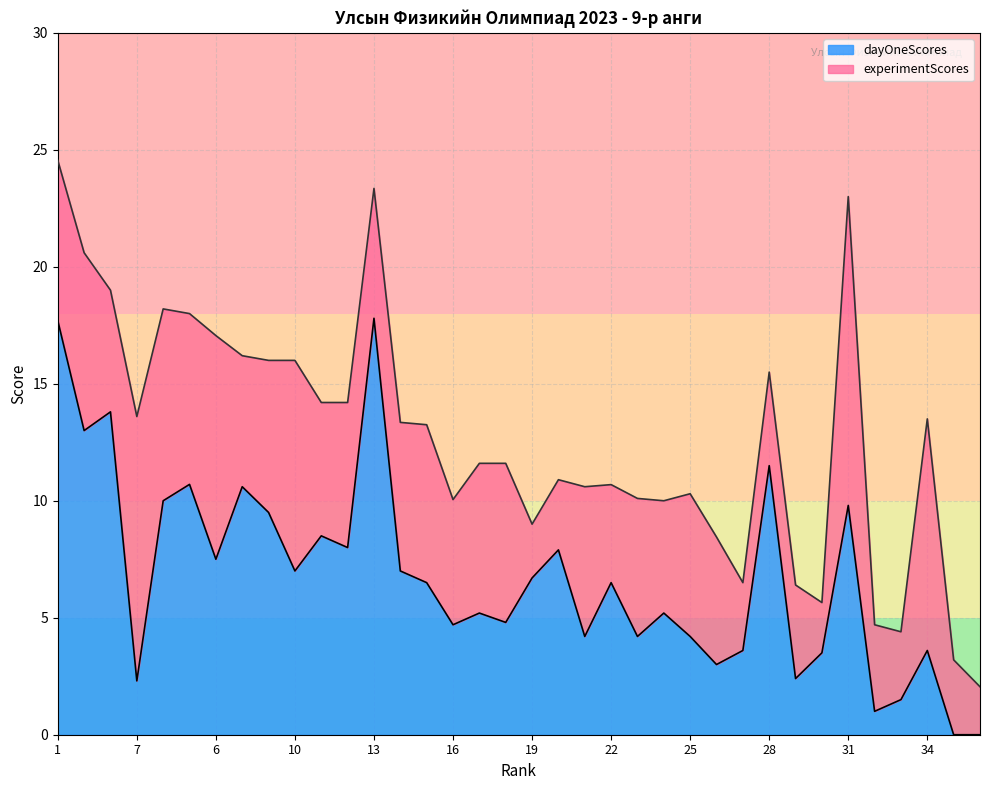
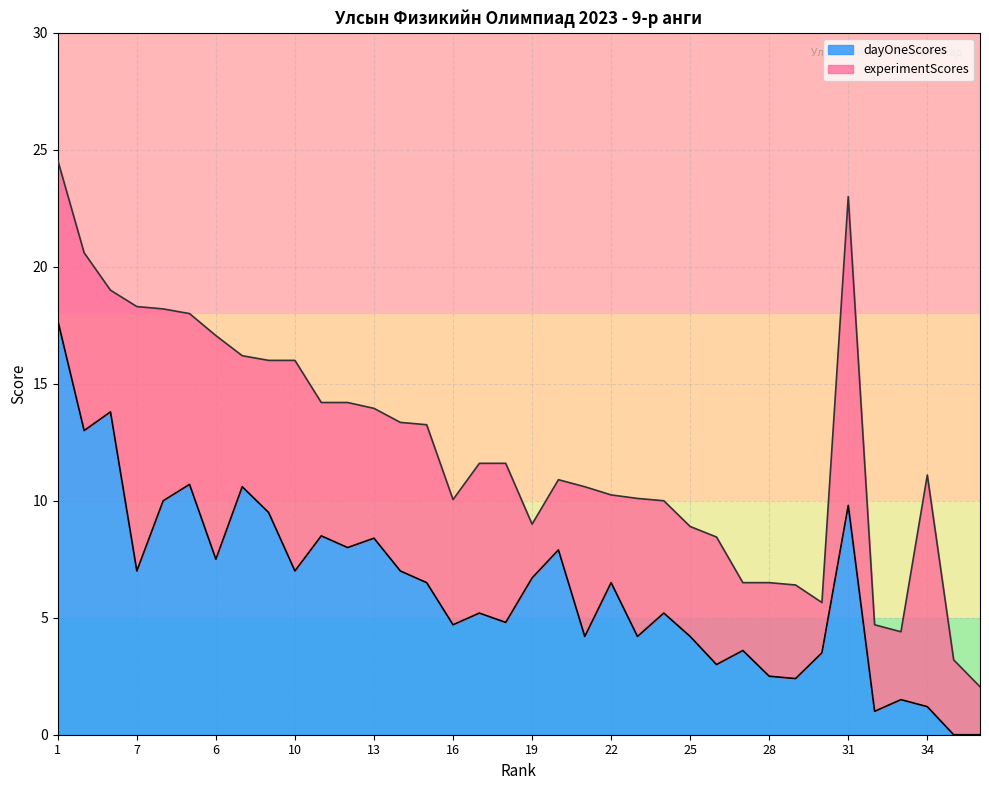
dayOneScores, 7: 2.3 -> 7.0
dayOneScores, 13: 17.8 -> 8.4
experimentScores, 22: 4.2 -> 3.8
experimentScores, 25: 6.1 -> 4.7
dayOneScores, 28: 11.5 -> 2.5
dayOneScores, 34: 3.6 -> 1.2
